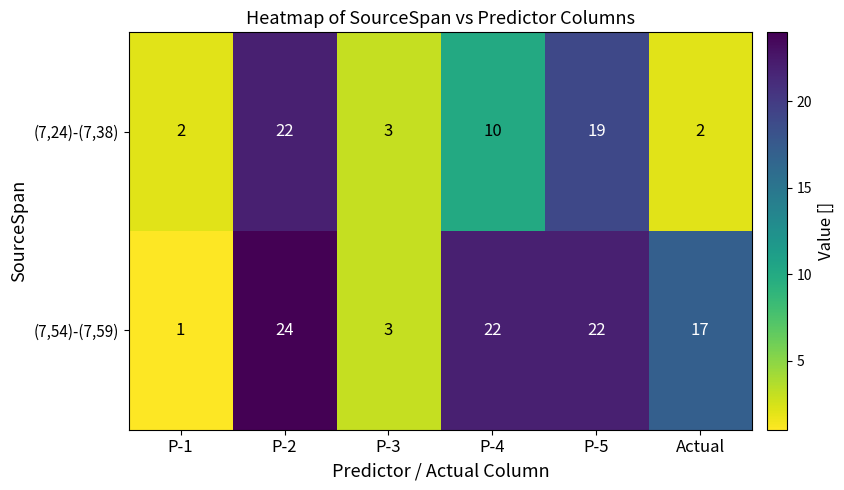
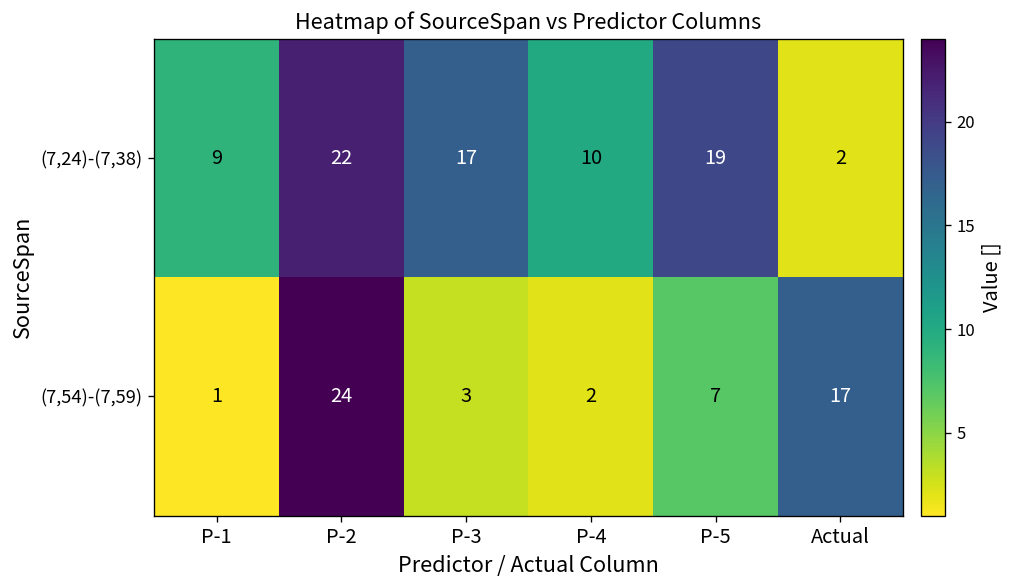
(7,24)-(7,38), P-1: 2 -> 9
(7,24)-(7,38), P-3: 3 -> 17
(7,54)-(7,59), P-4: 22 -> 2
(7,54)-(7,59), P-5: 22 -> 7
